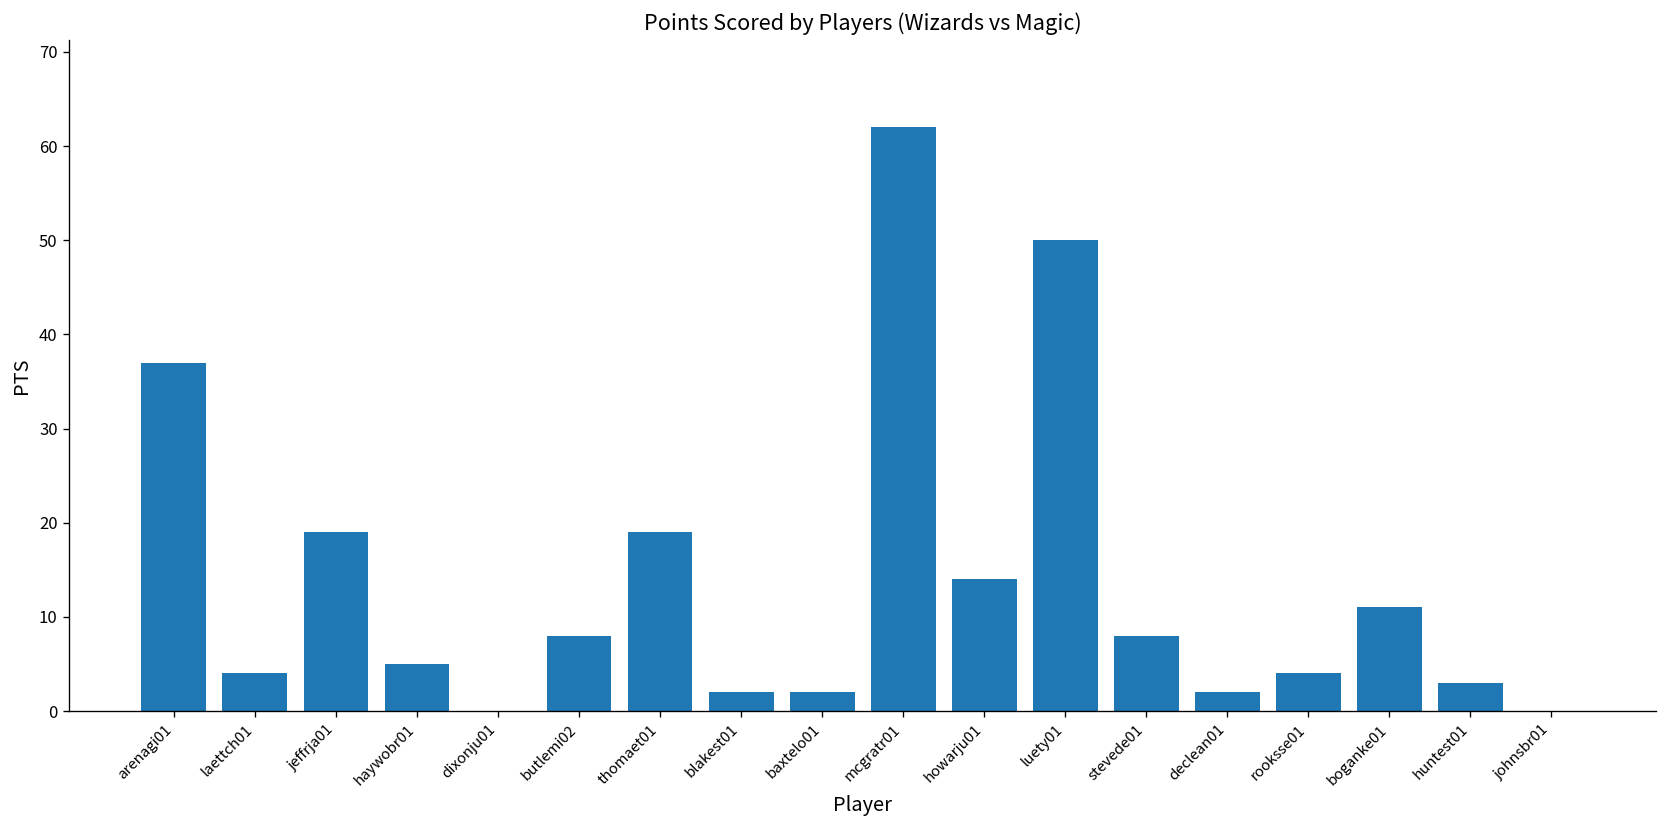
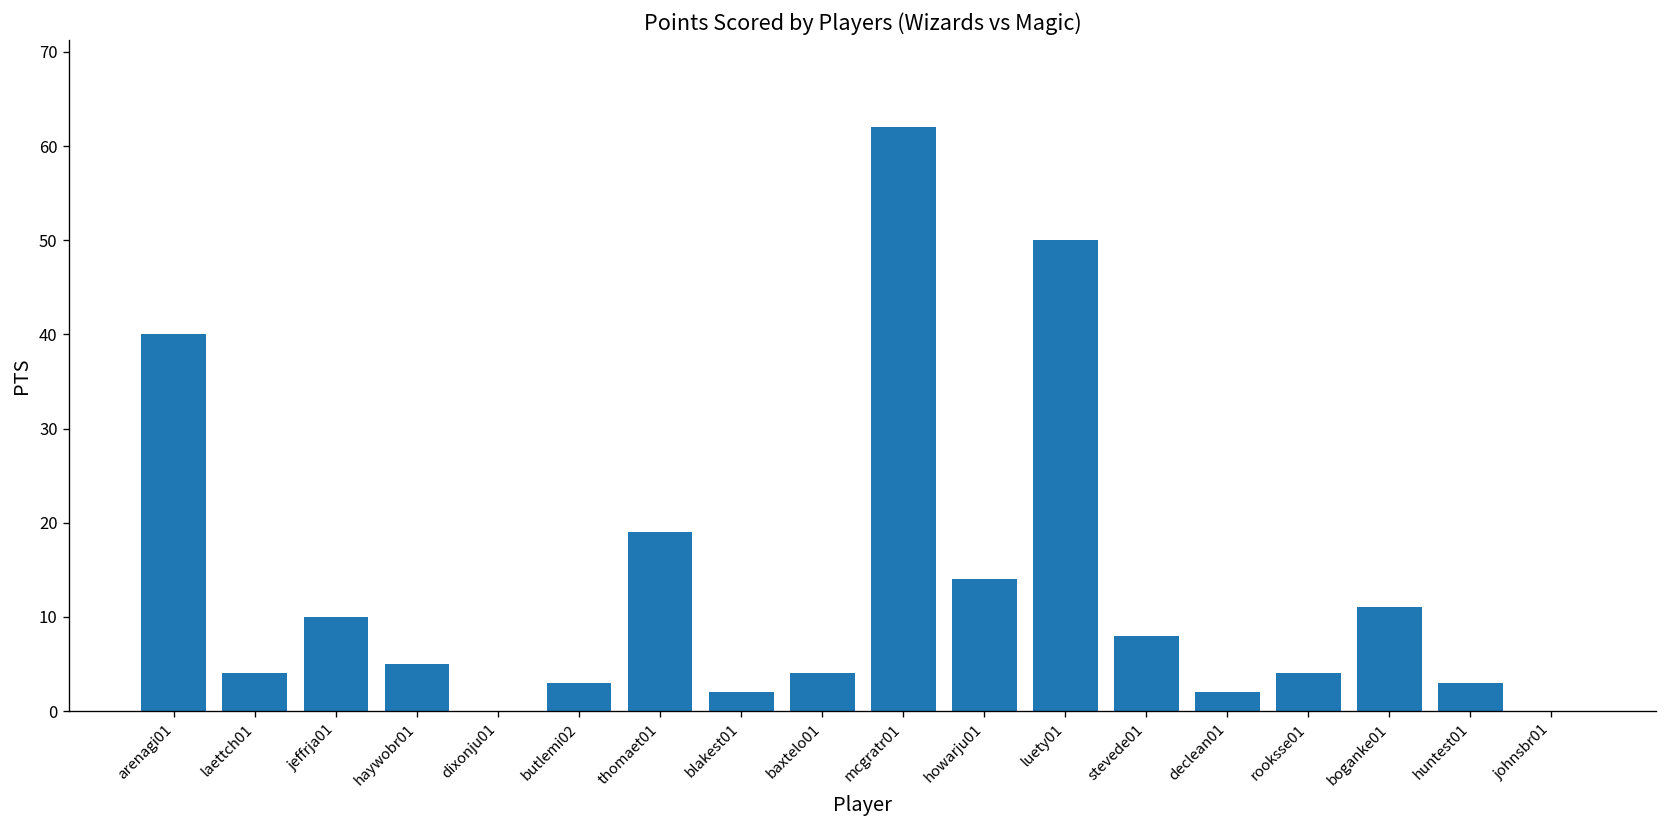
arenagi01: 37 -> 40
jeffrja01: 19 -> 10
butlemi02: 8 -> 3
baxtelo01: 2 -> 4
